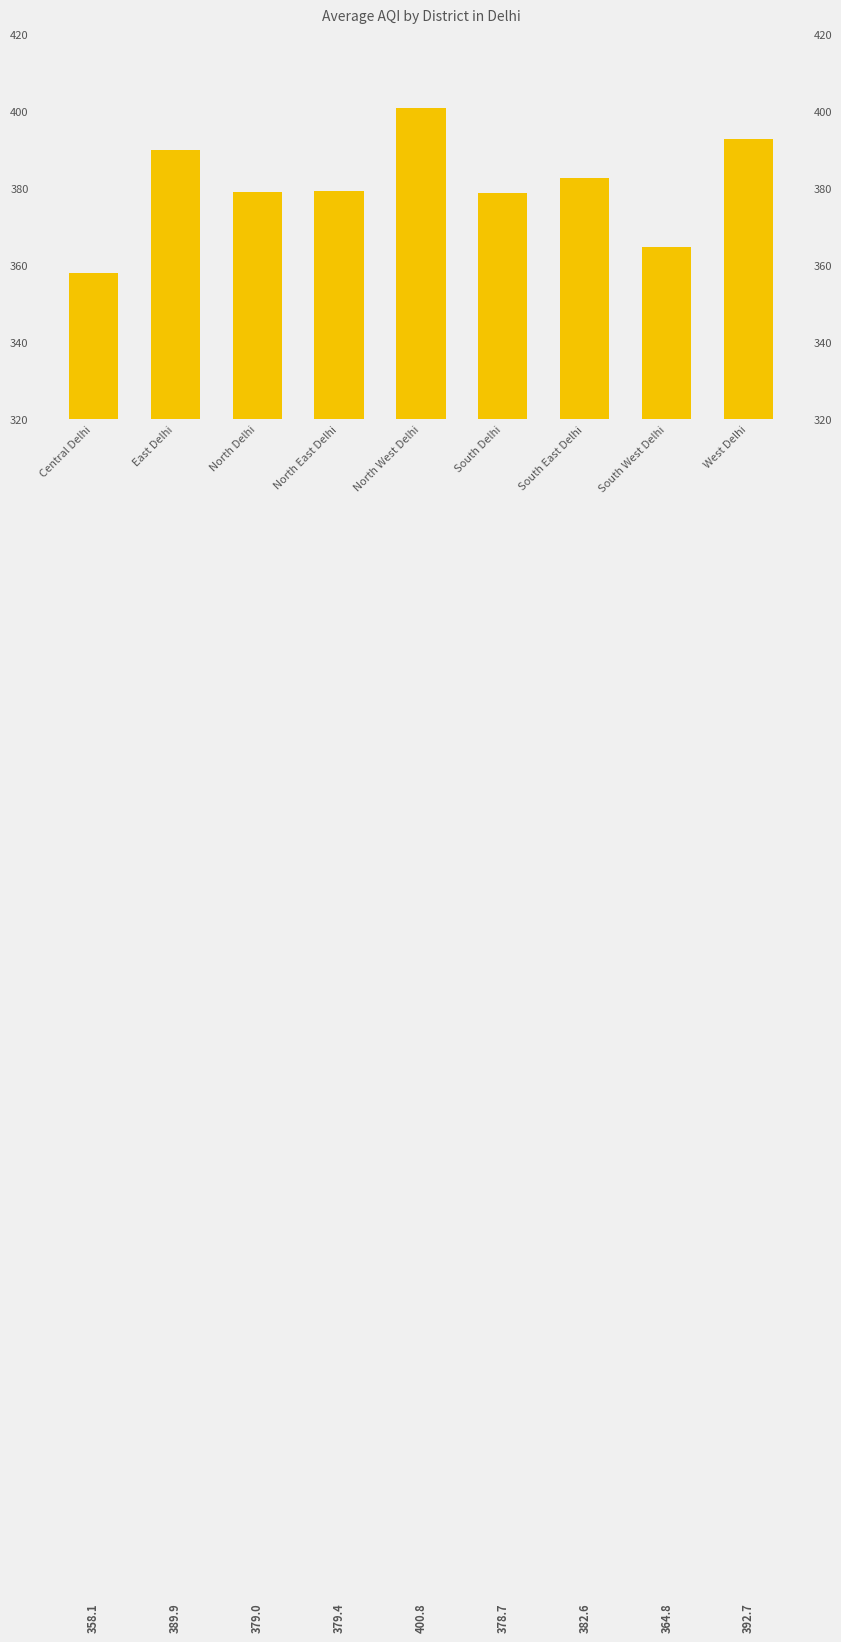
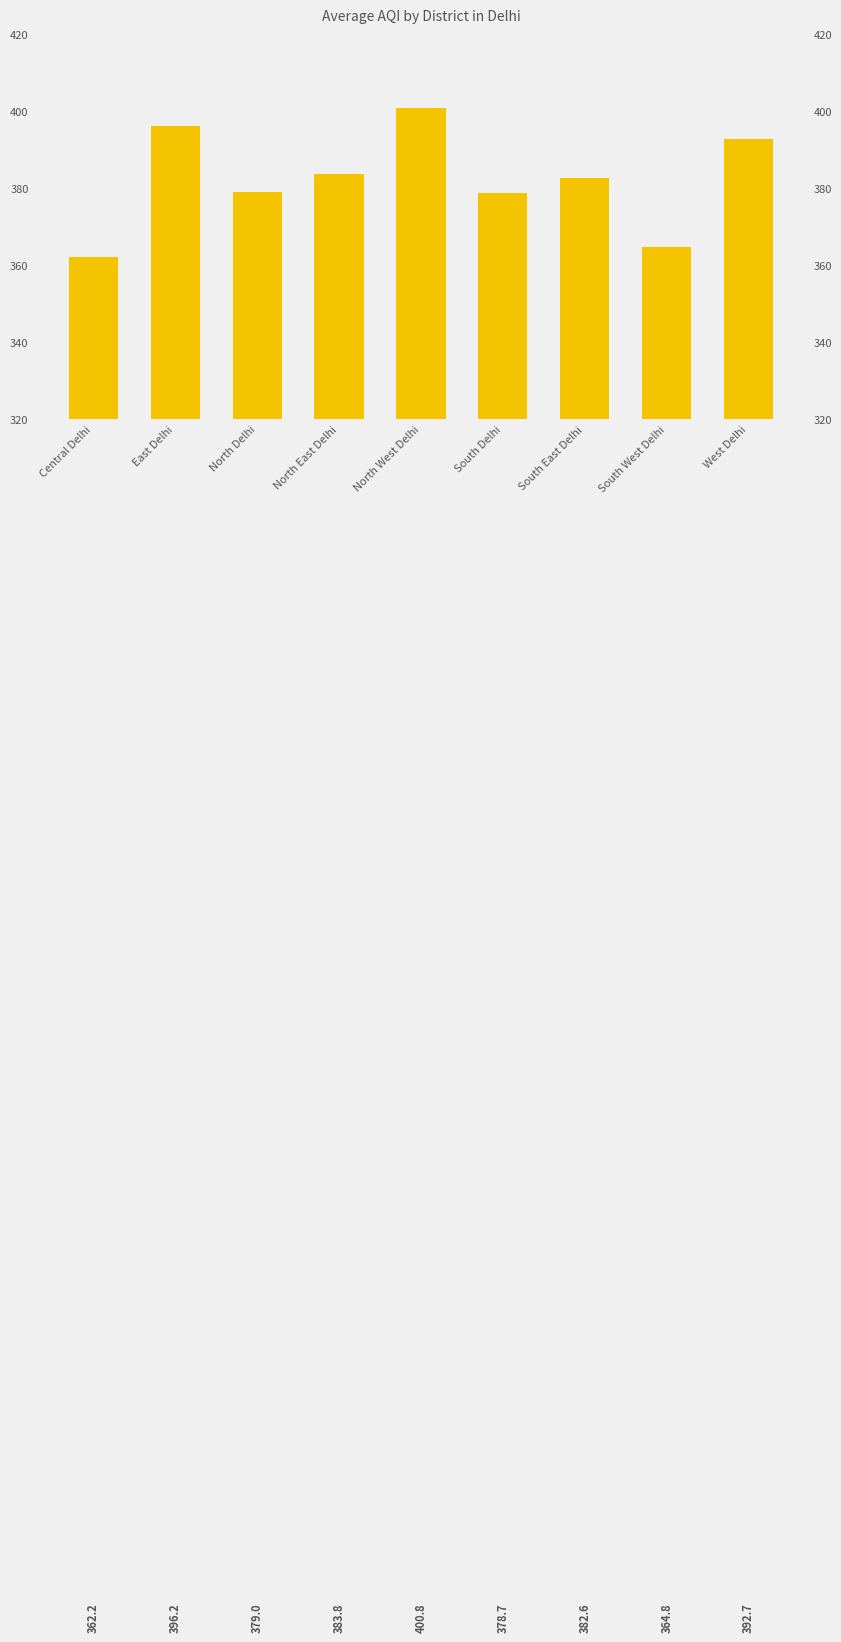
Central Delhi: 358.1 -> 362.2
East Delhi: 389.9 -> 396.2
North East Delhi: 379.4 -> 383.8
